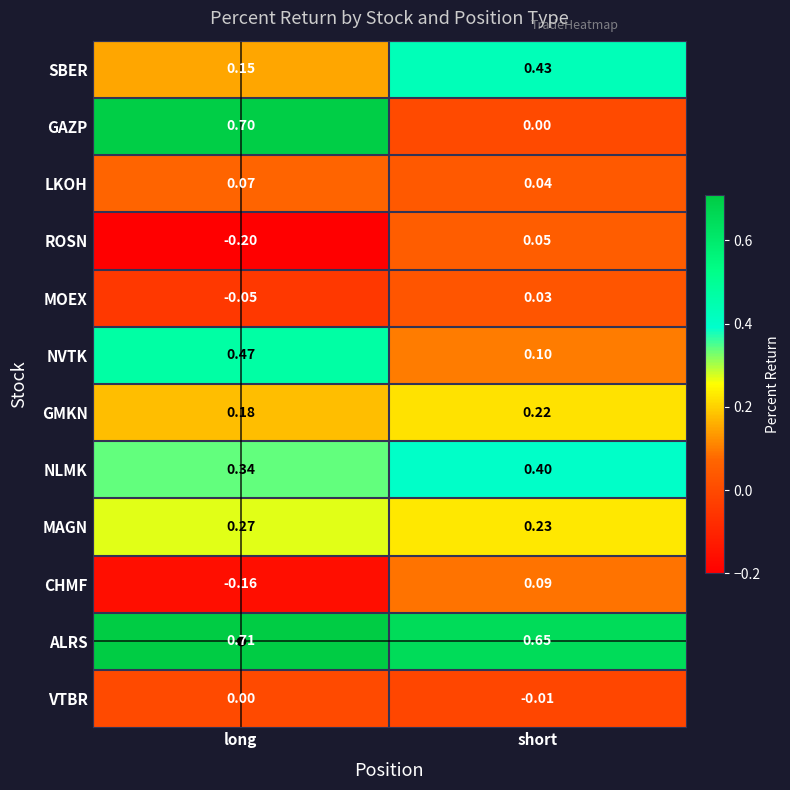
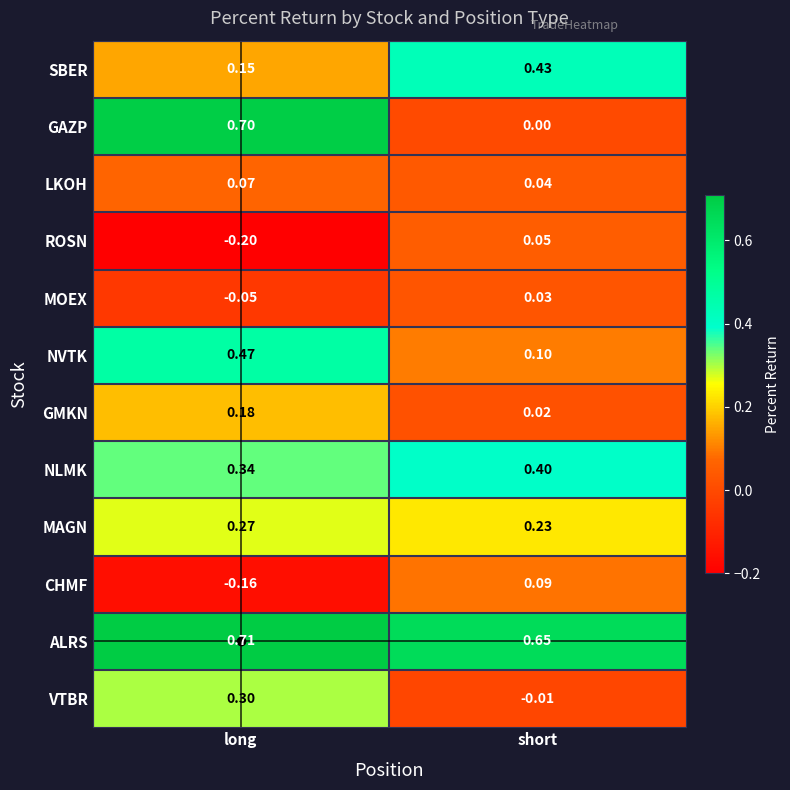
GMKN, short: 0.22 -> 0.02
VTBR, long: 0.00 -> 0.30
